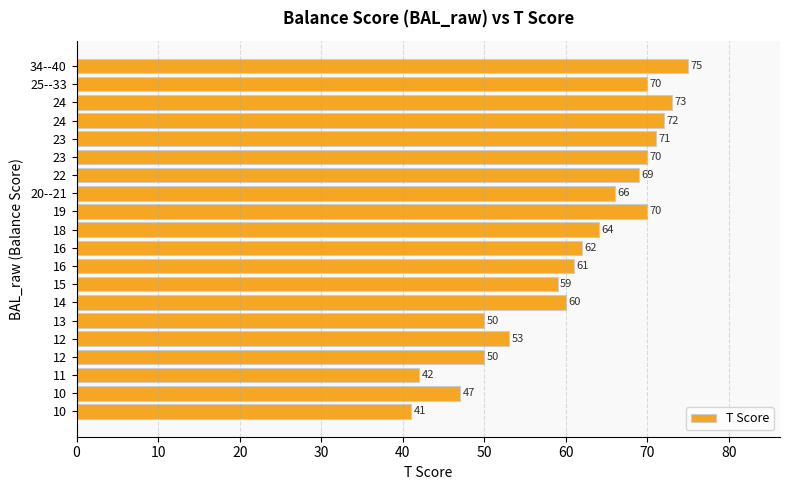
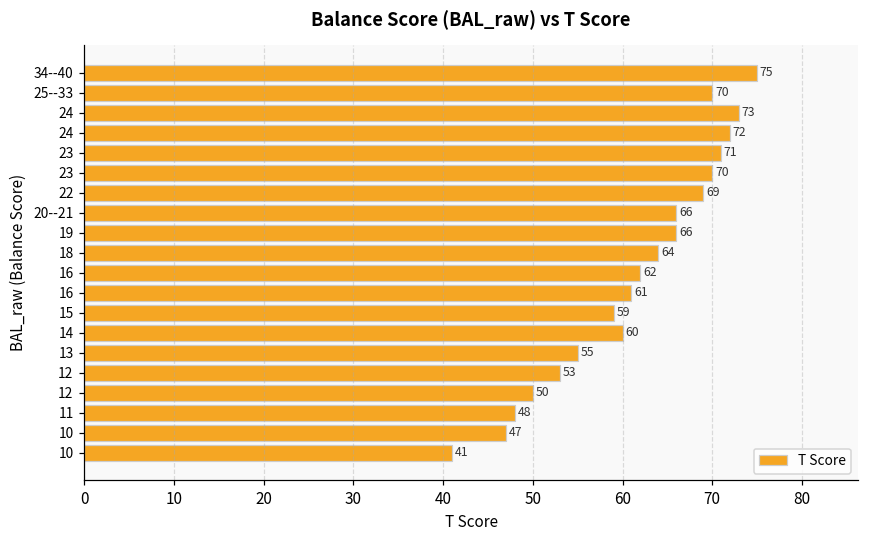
19: 70 -> 66
13: 50 -> 55
11: 42 -> 48
